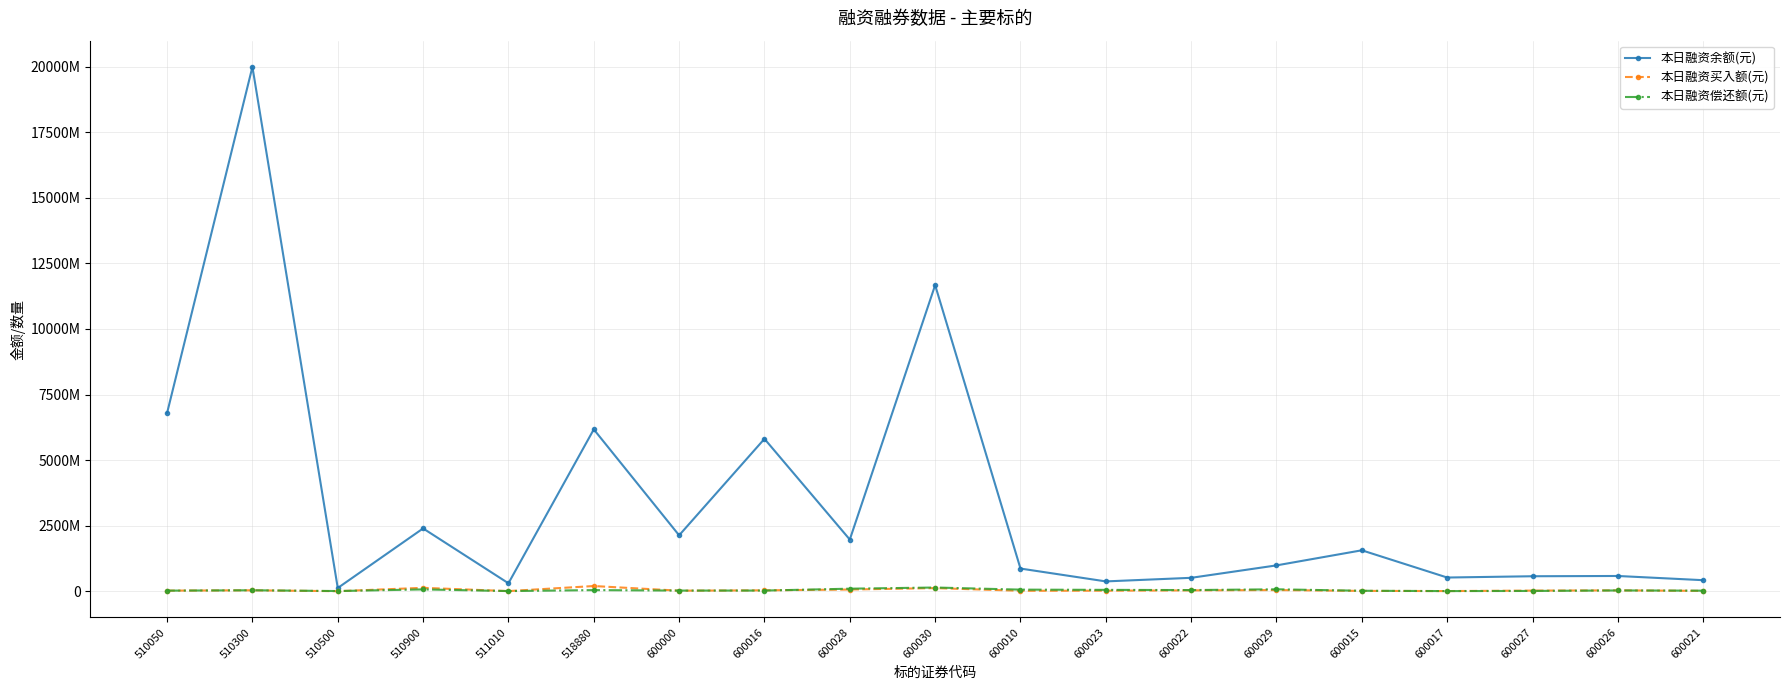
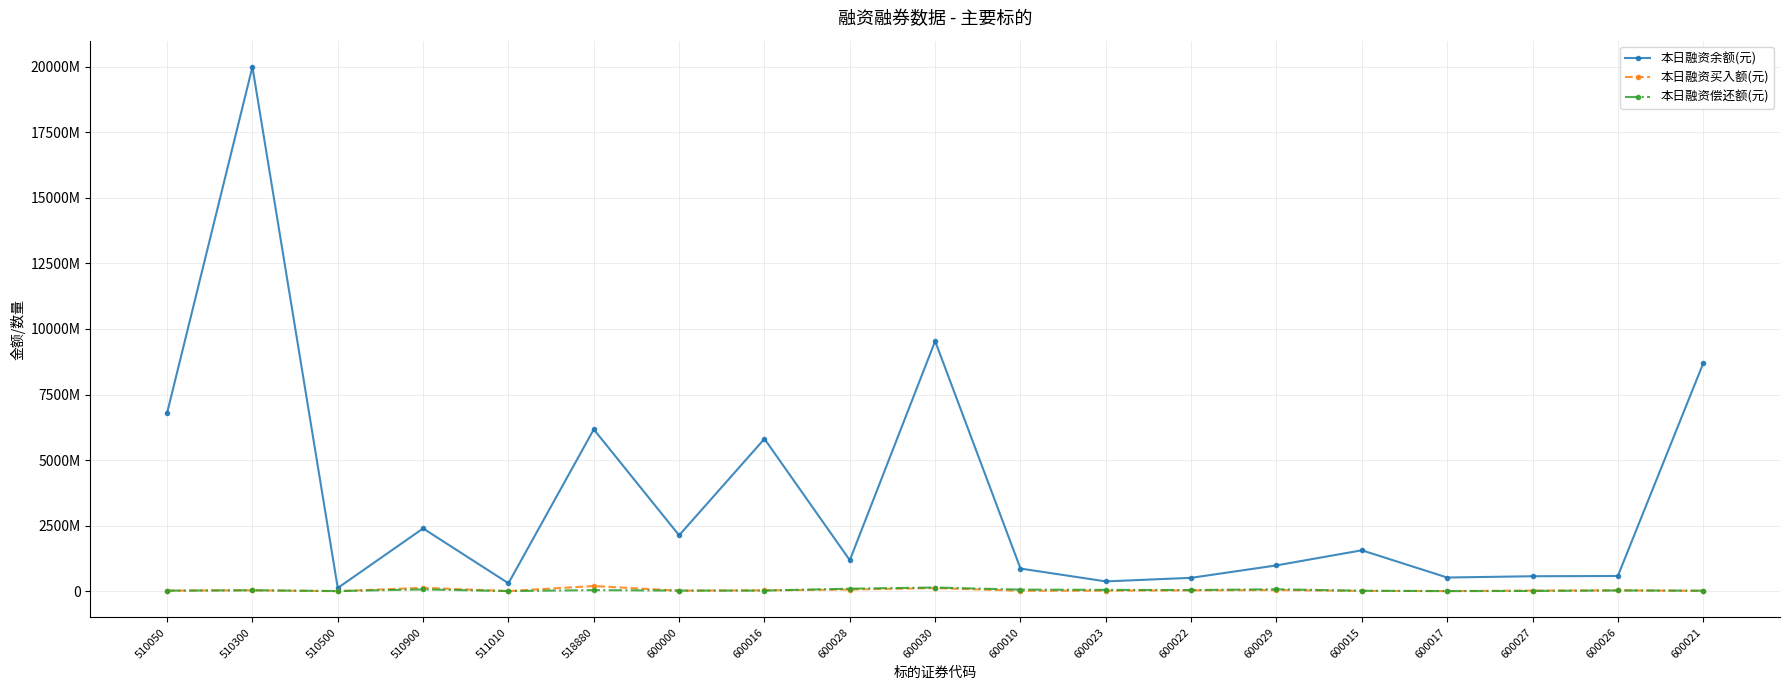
本日融资余额(元), 600028: 2000000000 -> 1200000000
本日融资余额(元), 600030: 11700000000 -> 9500000000
本日融资余额(元), 600021: 400000000 -> 8700000000
